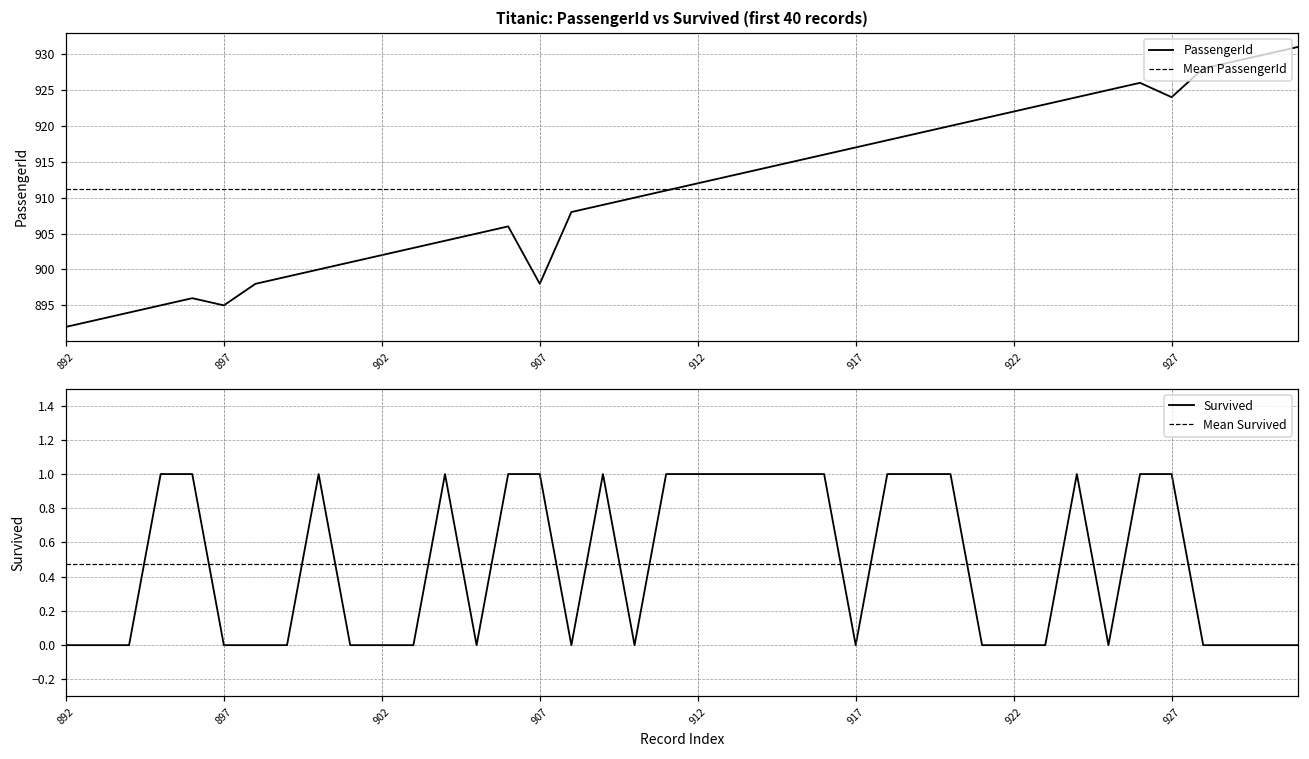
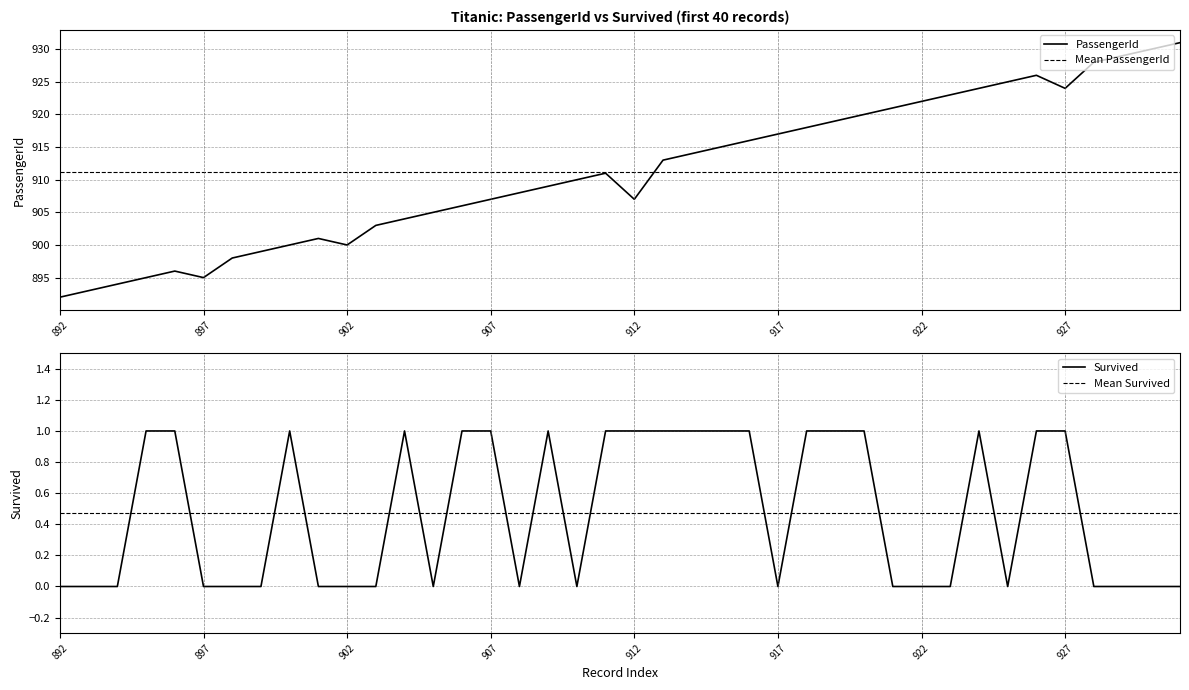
Titanic: PassengerId vs Survived (first 40 records), 902: 902 -> 900
Titanic: PassengerId vs Survived (first 40 records), 907: 898 -> 907
Titanic: PassengerId vs Survived (first 40 records), 912: 912 -> 907
